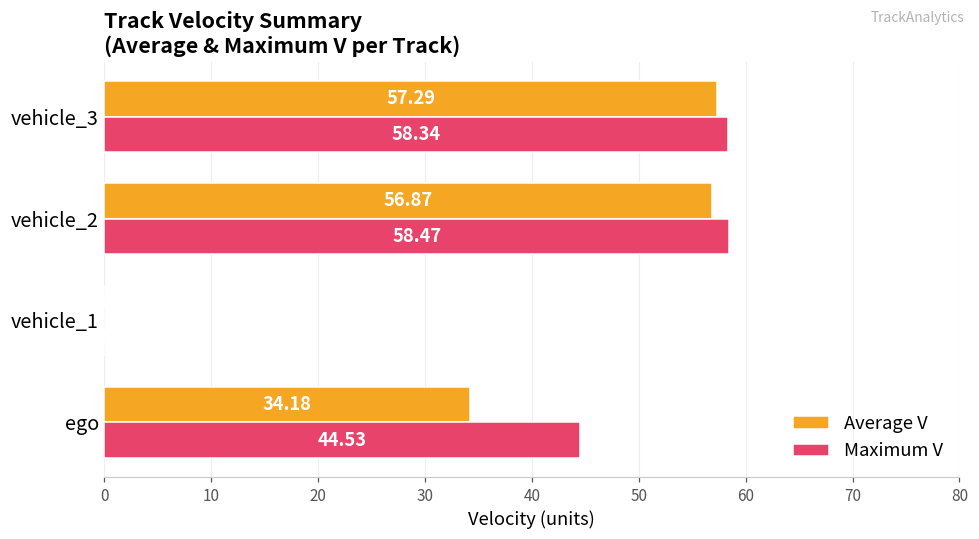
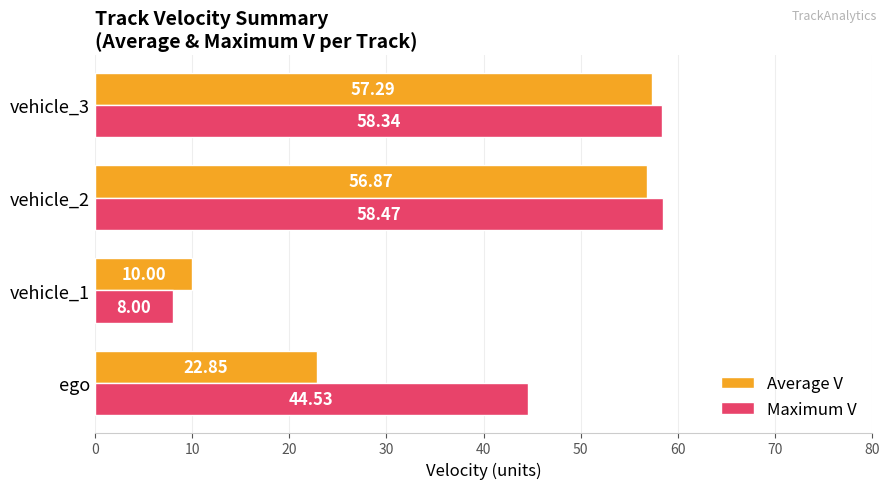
Average V, vehicle_1: 0 -> 10
Maximum V, vehicle_1: 0 -> 8
Average V, ego: 34.18 -> 22.85
